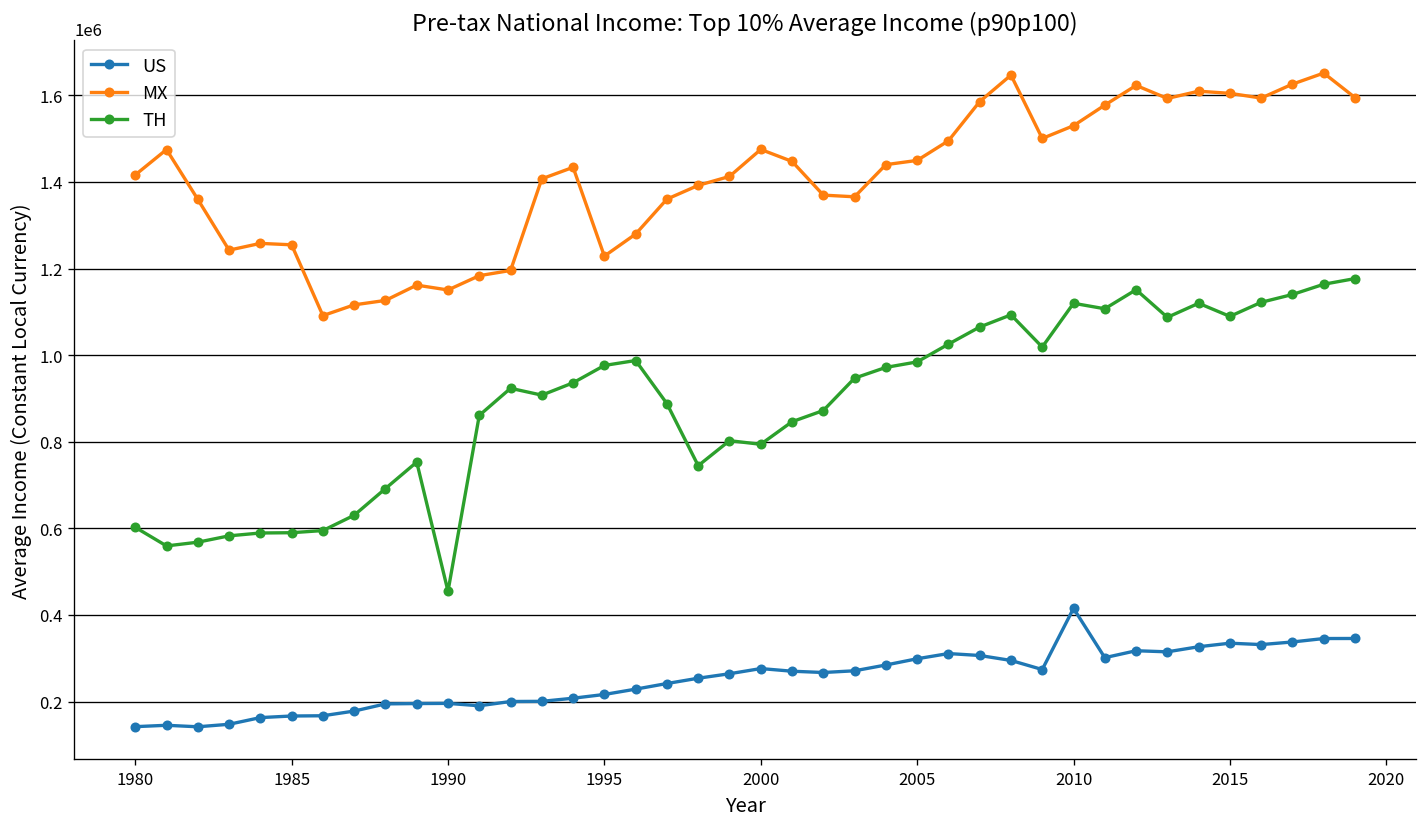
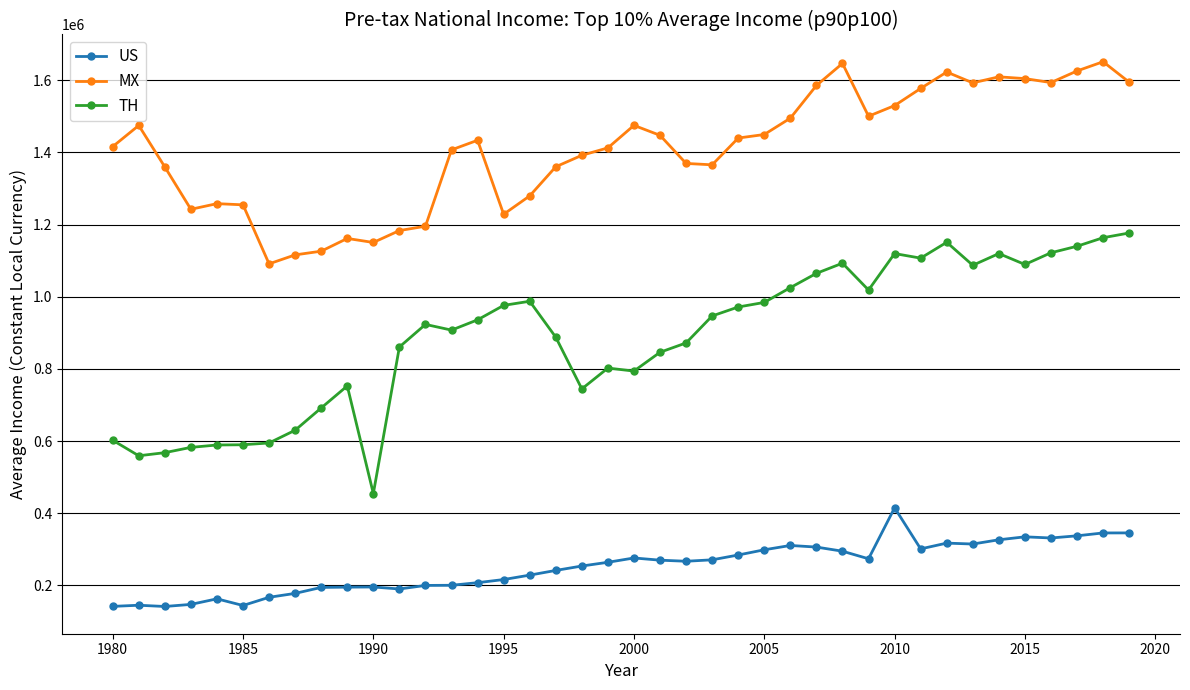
US, 1985: 170000 -> 140000
